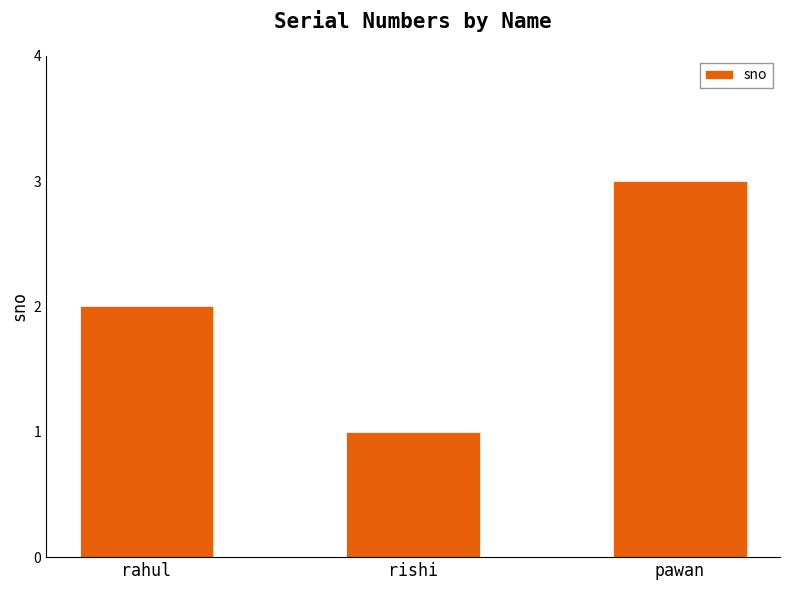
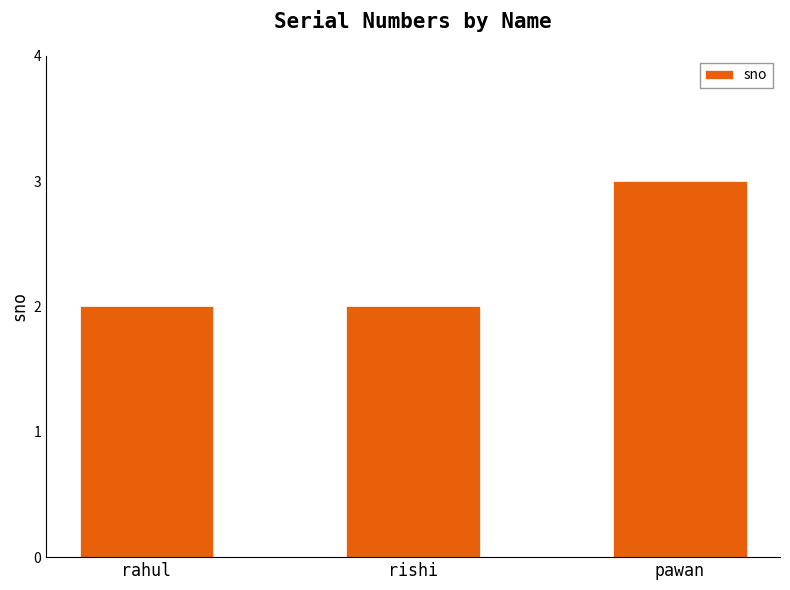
rishi: 1 -> 2
